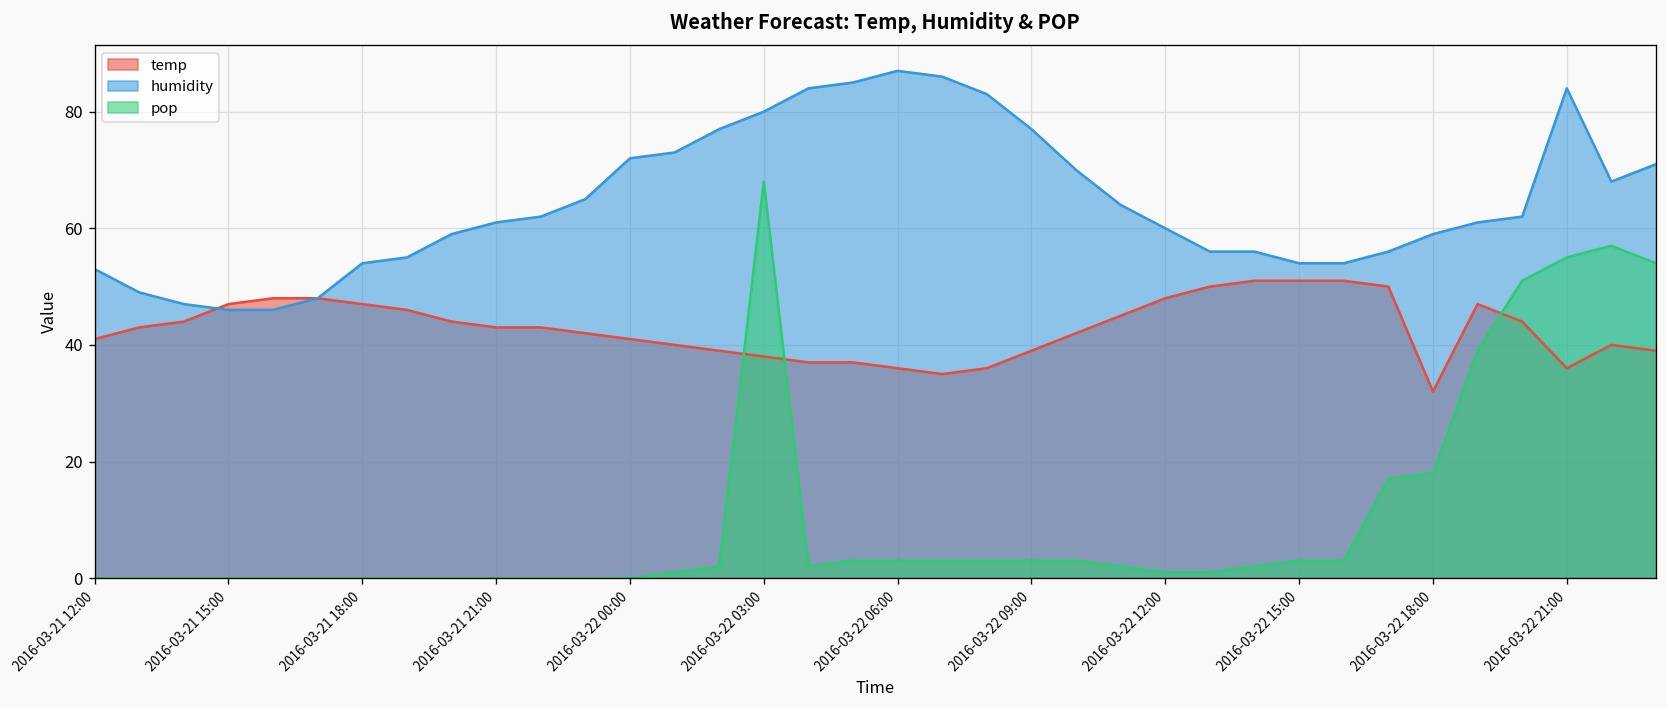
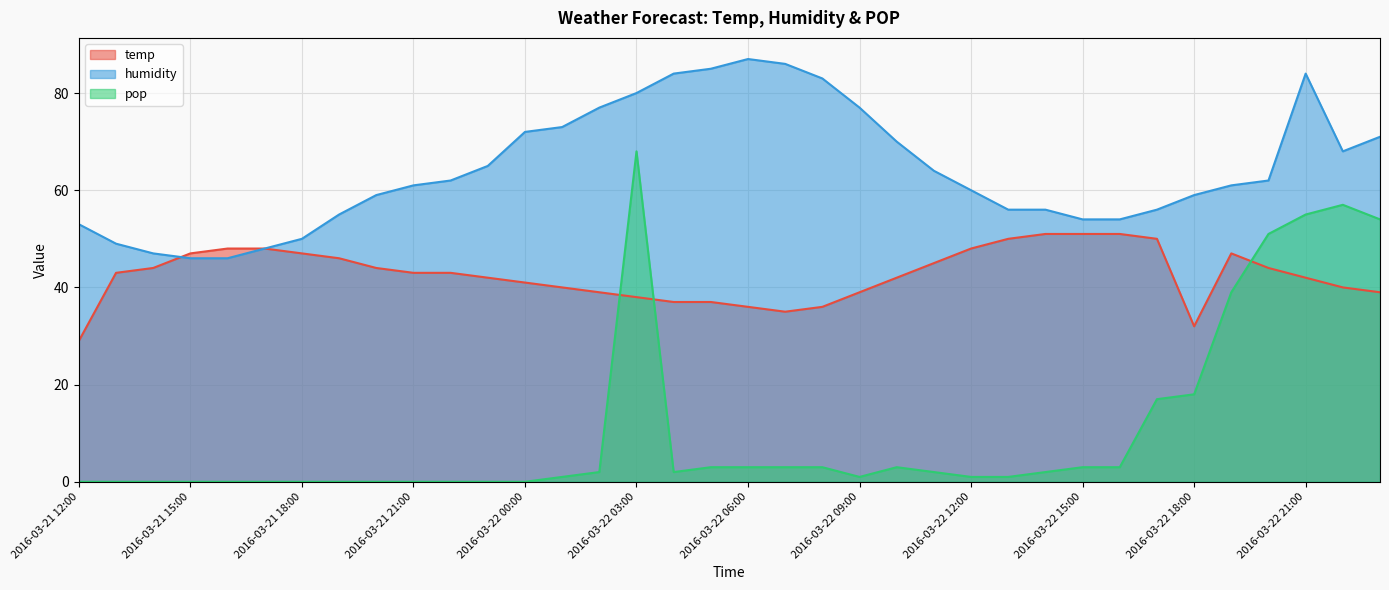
temp, 2016-03-21 12:00: 41 -> 29
humidity, 2016-03-21 18:00: 54 -> 50
pop, 2016-03-22 09:00: 3 -> 1
temp, 2016-03-22 21:00: 36 -> 42
